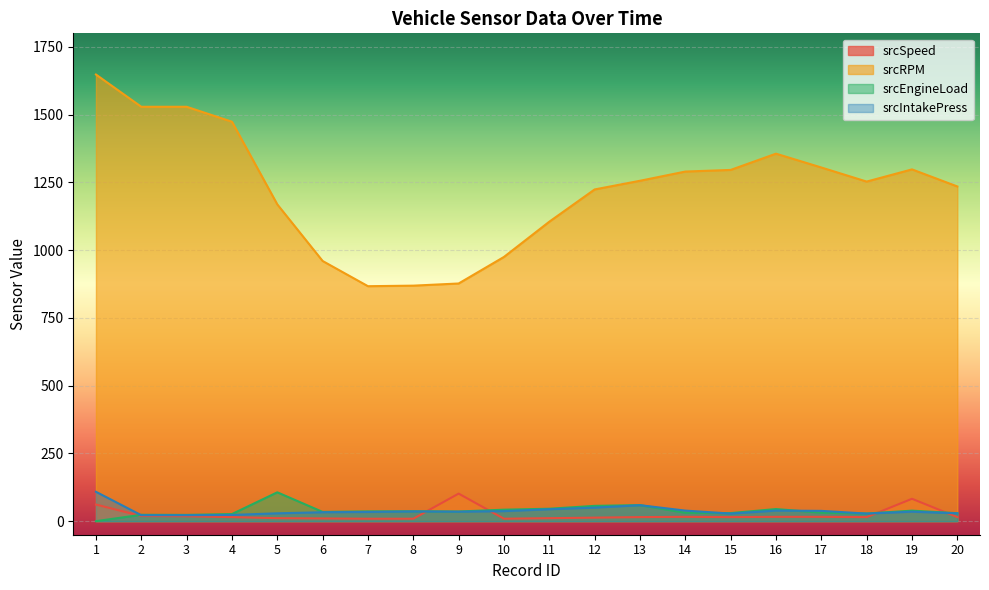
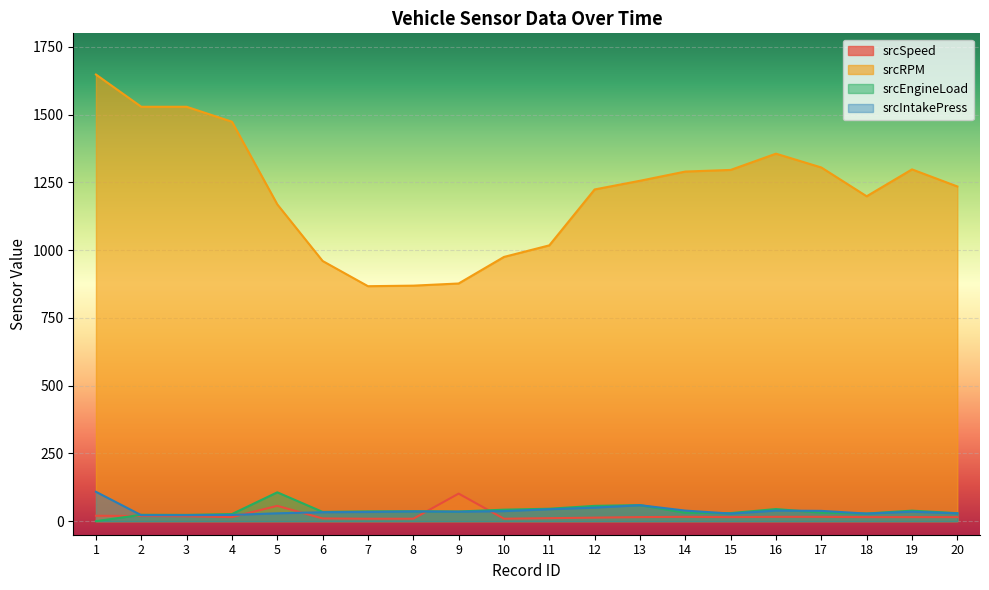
srcSpeed, 1: 60 -> 20
srcSpeed, 5: 10 -> 60
srcRPM, 11: 1110 -> 1020
srcRPM, 18: 1250 -> 1200
srcSpeed, 19: 80 -> 20
